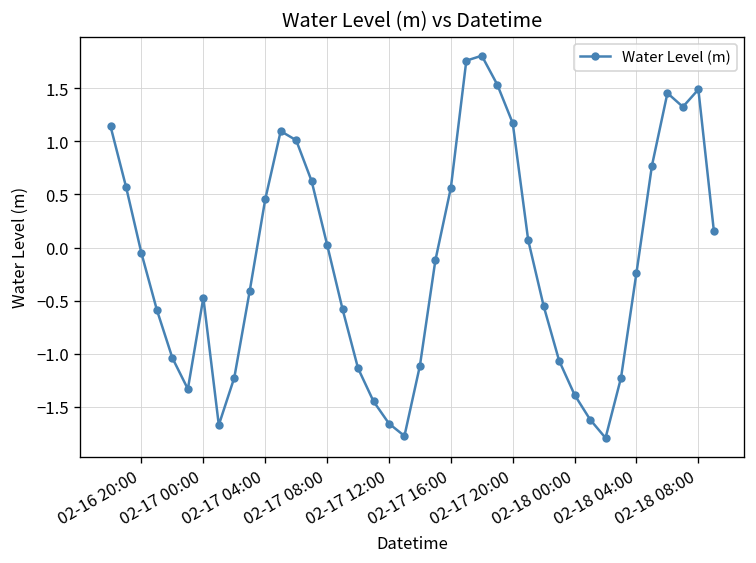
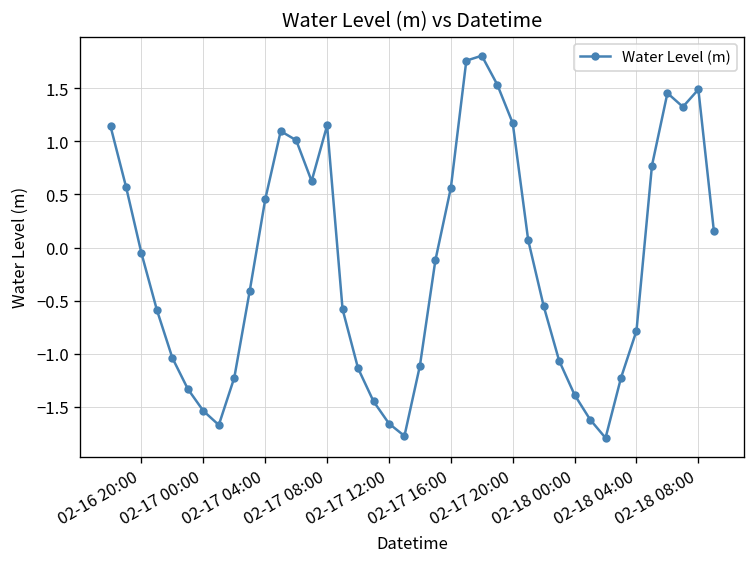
02-17 00:00: -0.5 -> -1.5
02-17 08:00: 0.0 -> 1.1
02-18 04:00: -0.2 -> -0.8
